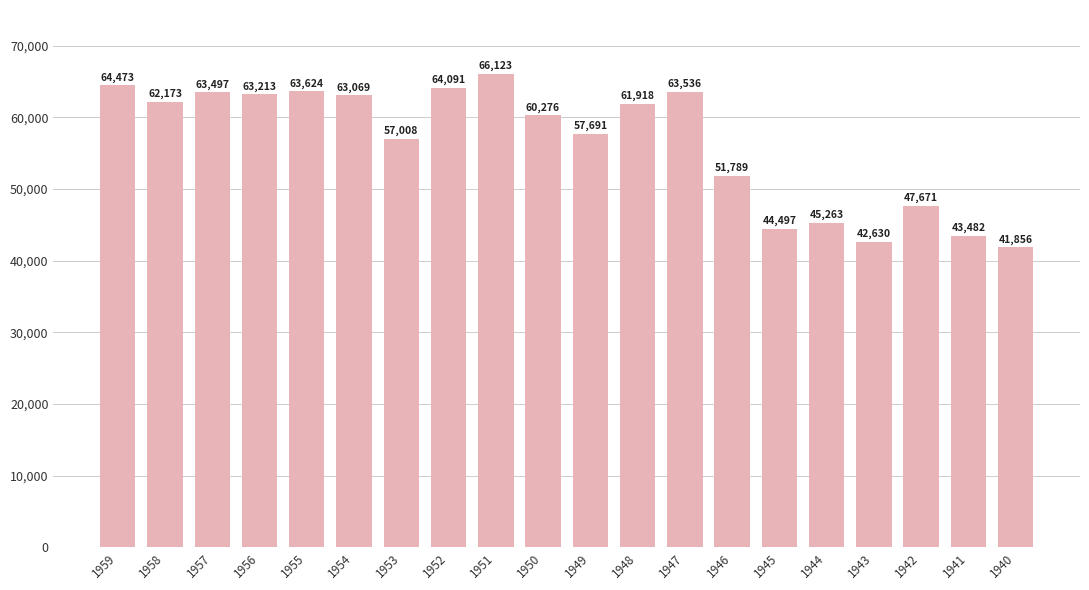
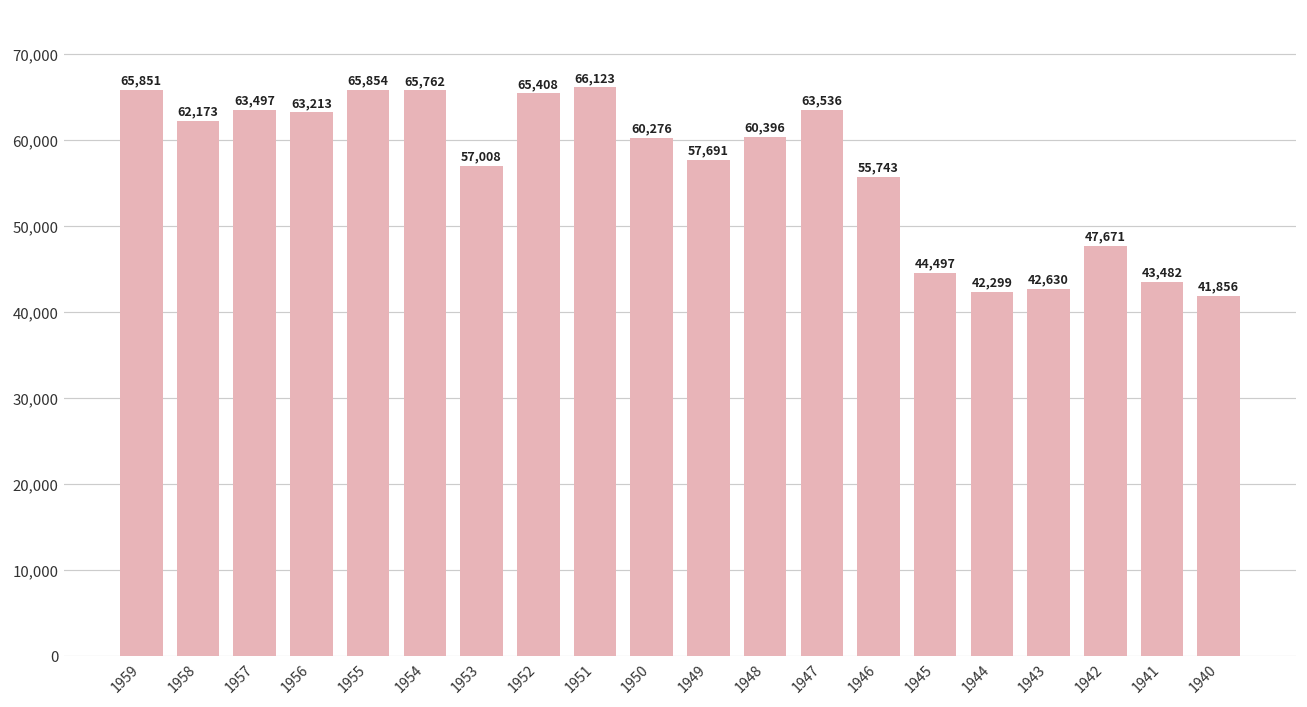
1959: 64,473 -> 65,851
1955: 63,624 -> 65,854
1954: 63,069 -> 65,762
1952: 64,091 -> 65,408
1948: 61,918 -> 60,396
1946: 51,789 -> 55,743
1944: 45,263 -> 42,299
